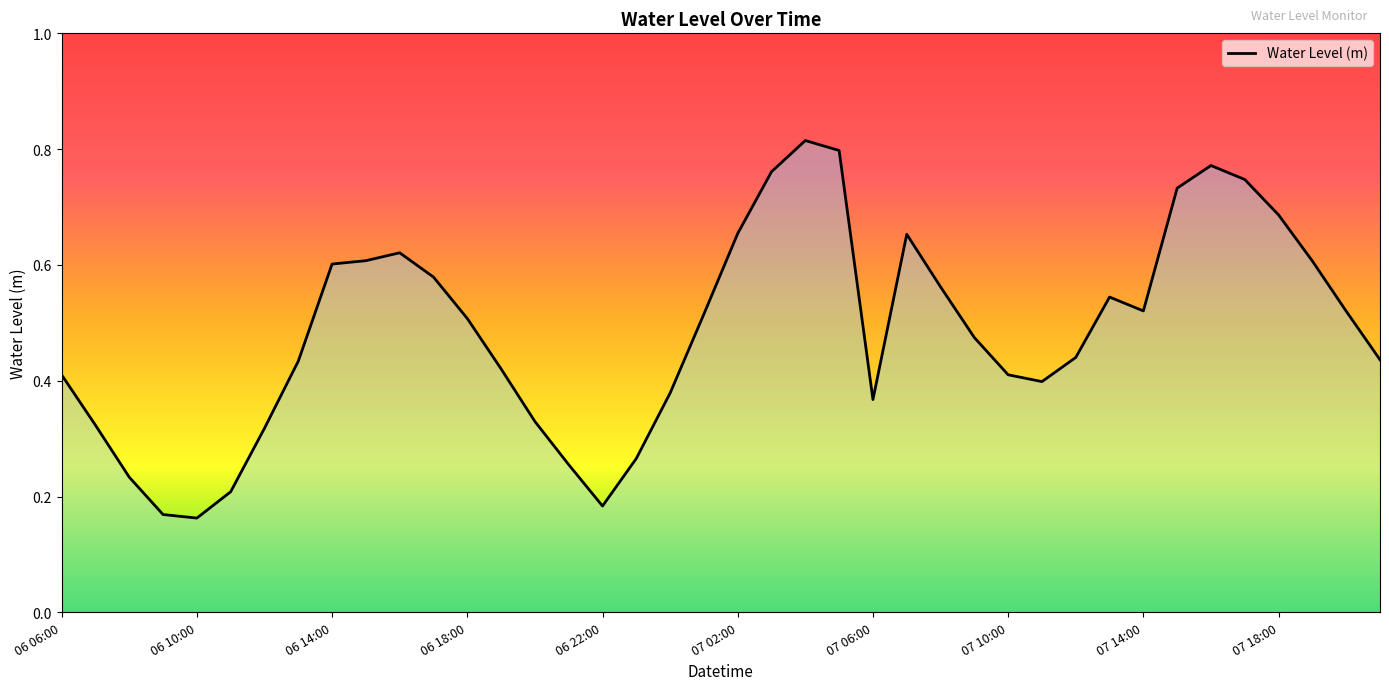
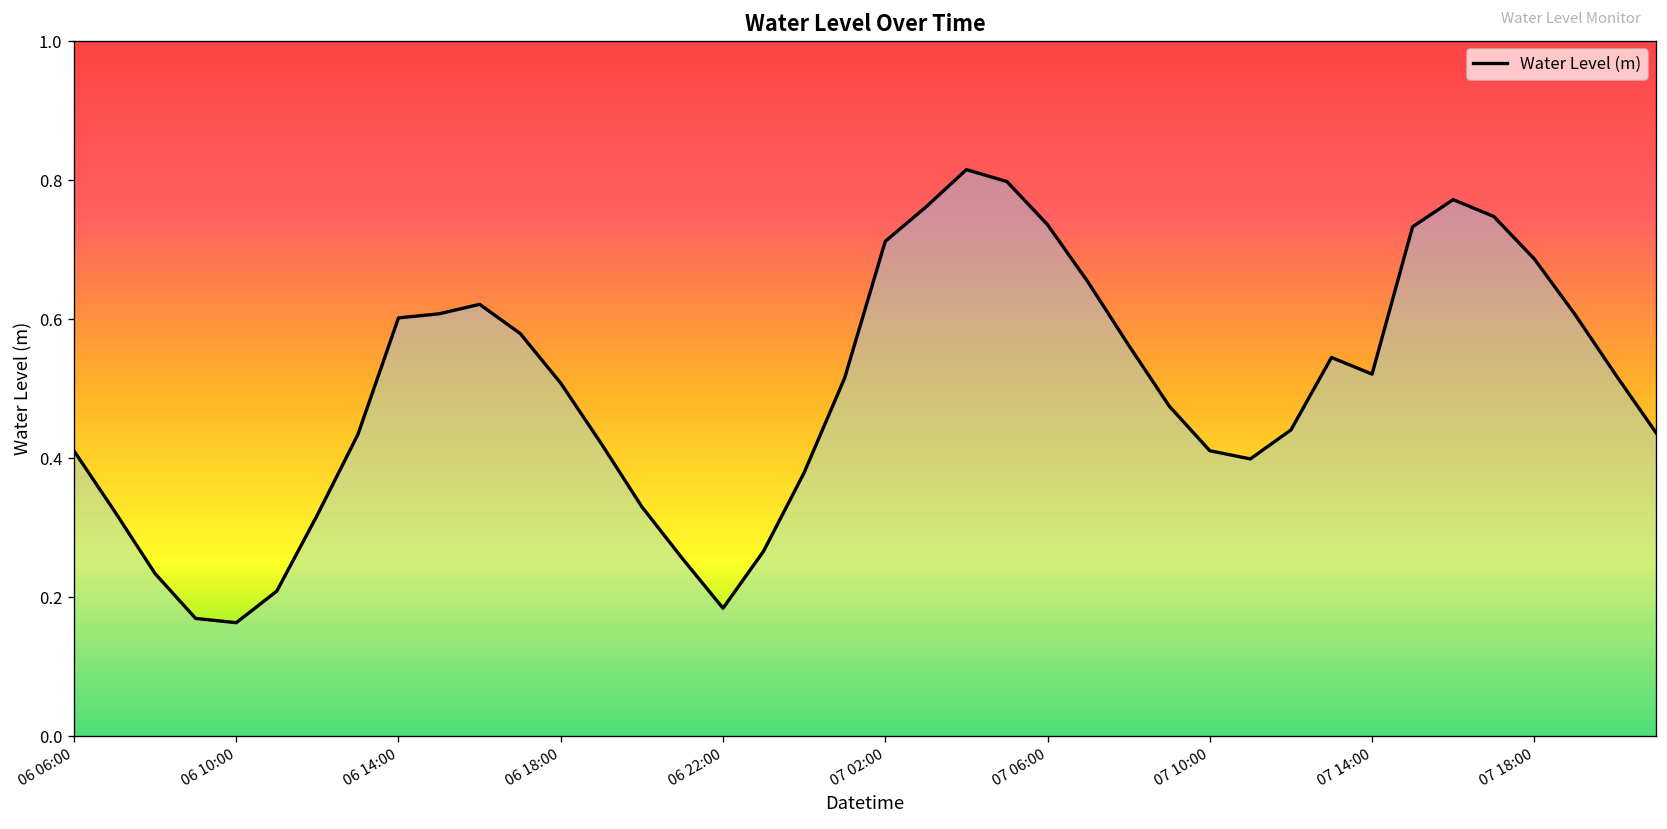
07 02:00: 0.65 -> 0.71
07 06:00: 0.37 -> 0.74
